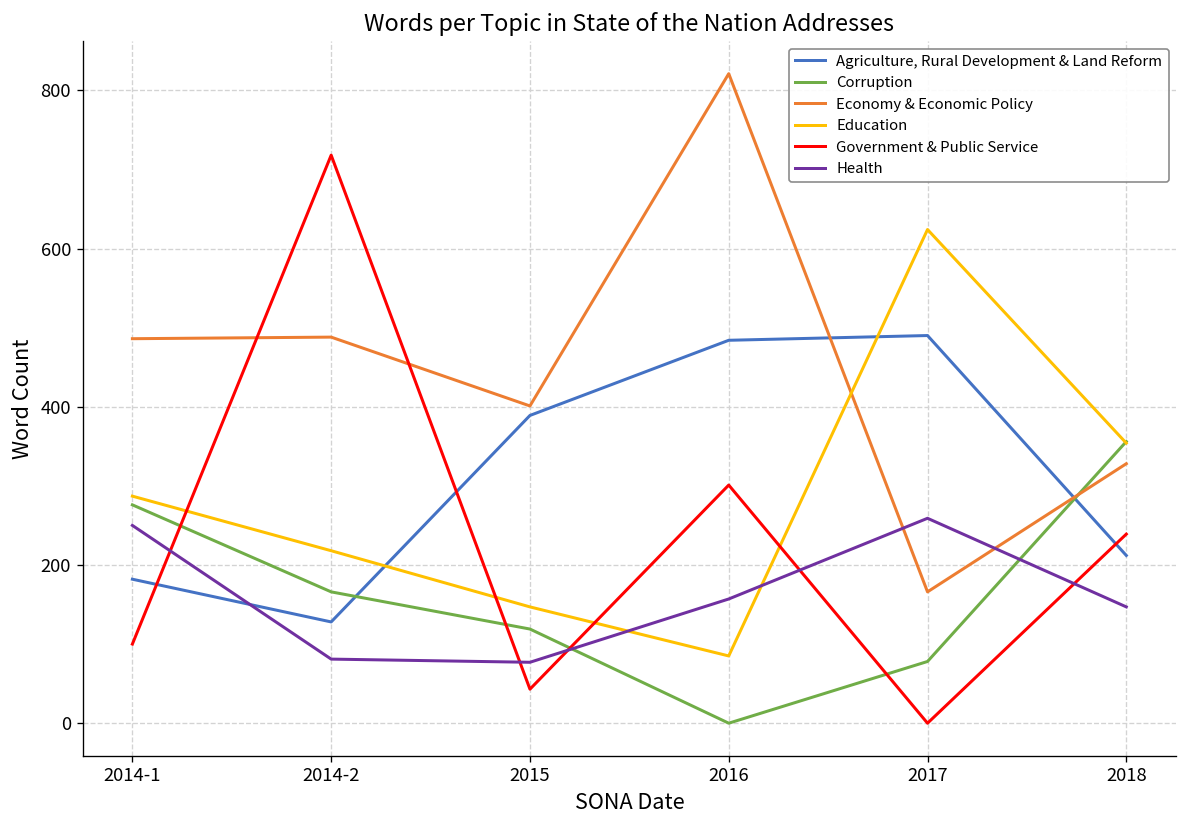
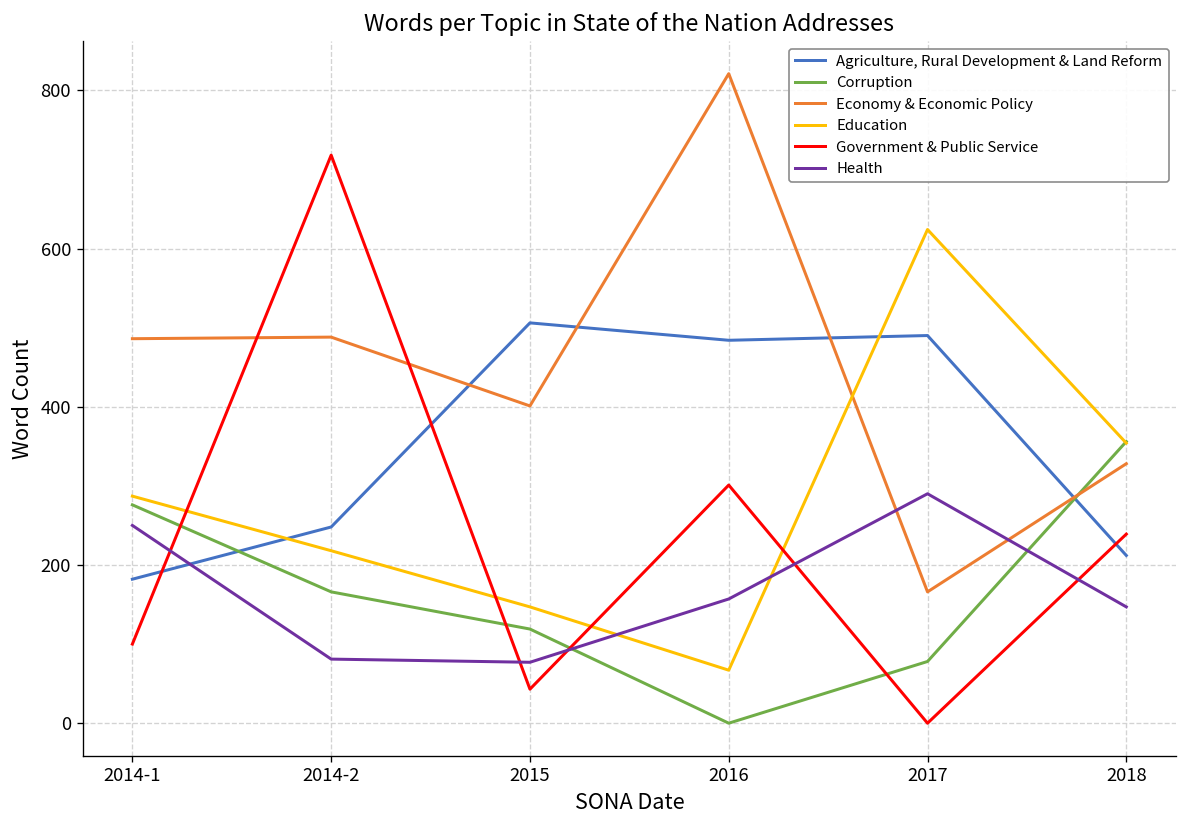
Agriculture, Rural Development & Land Reform, 2014-2: 130 -> 250
Agriculture, Rural Development & Land Reform, 2015: 390 -> 510
Education, 2016: 90 -> 70
Health, 2017: 260 -> 290
